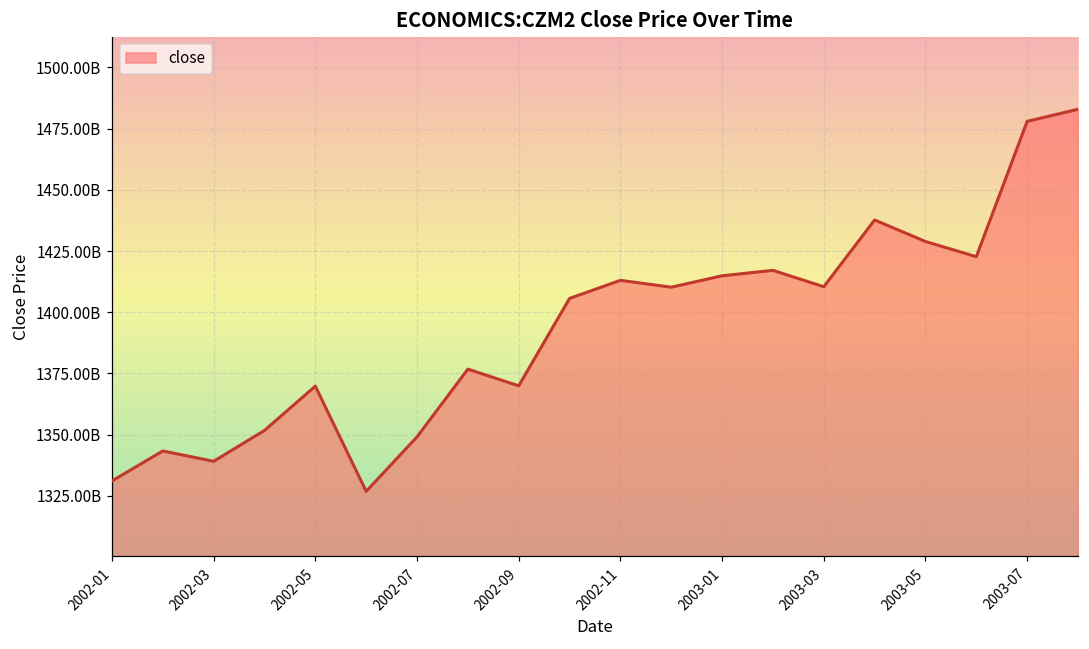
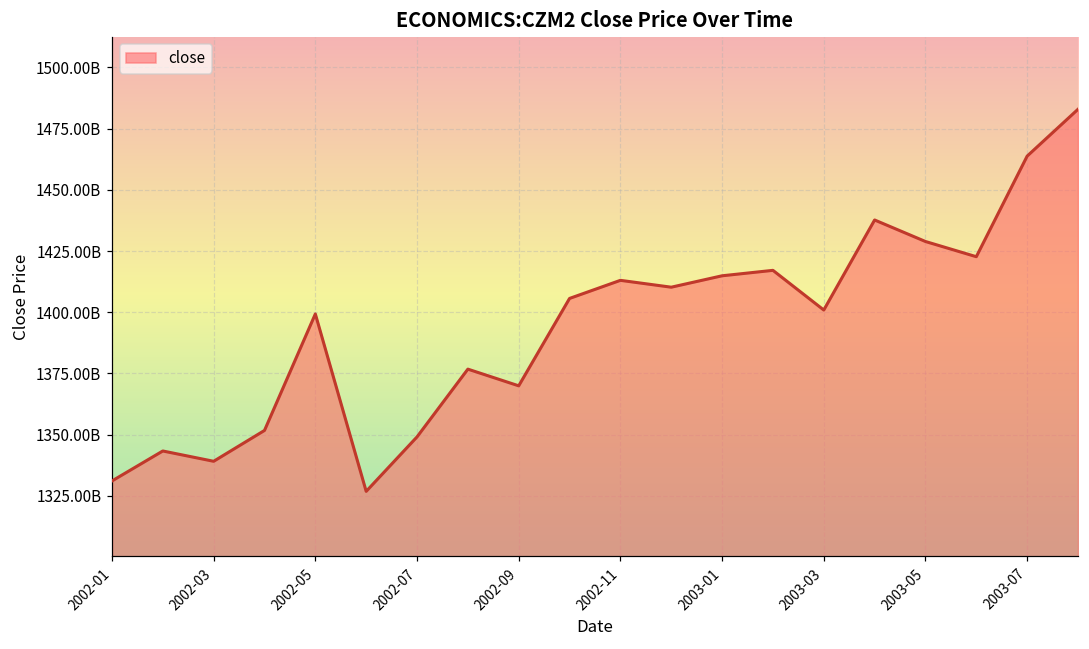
2002-05: 1370000000000 -> 1399000000000
2003-03: 1410000000000 -> 1401000000000
2003-07: 1478000000000 -> 1464000000000
